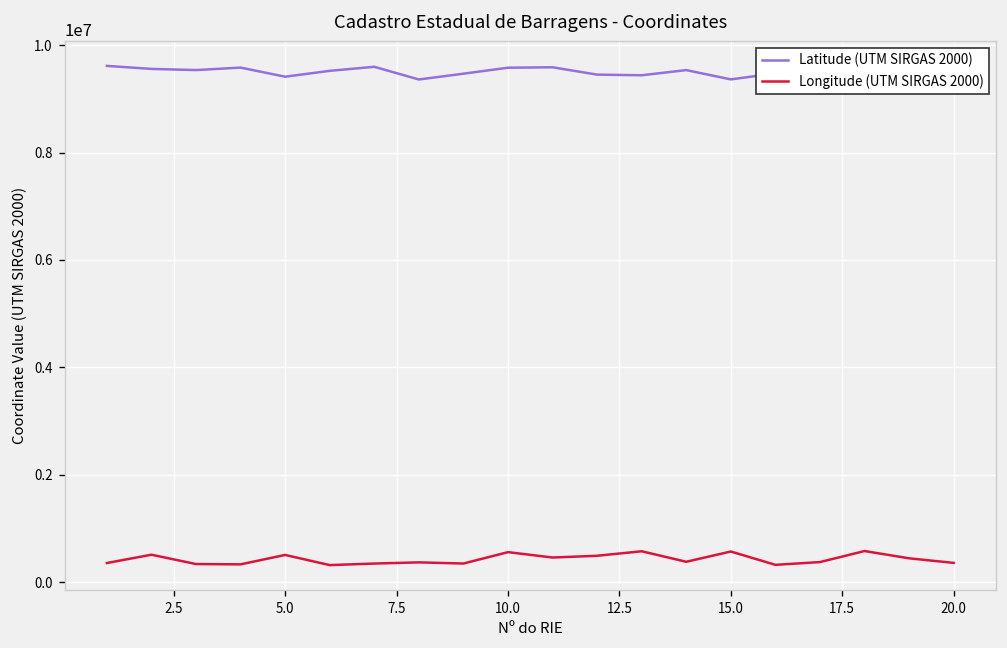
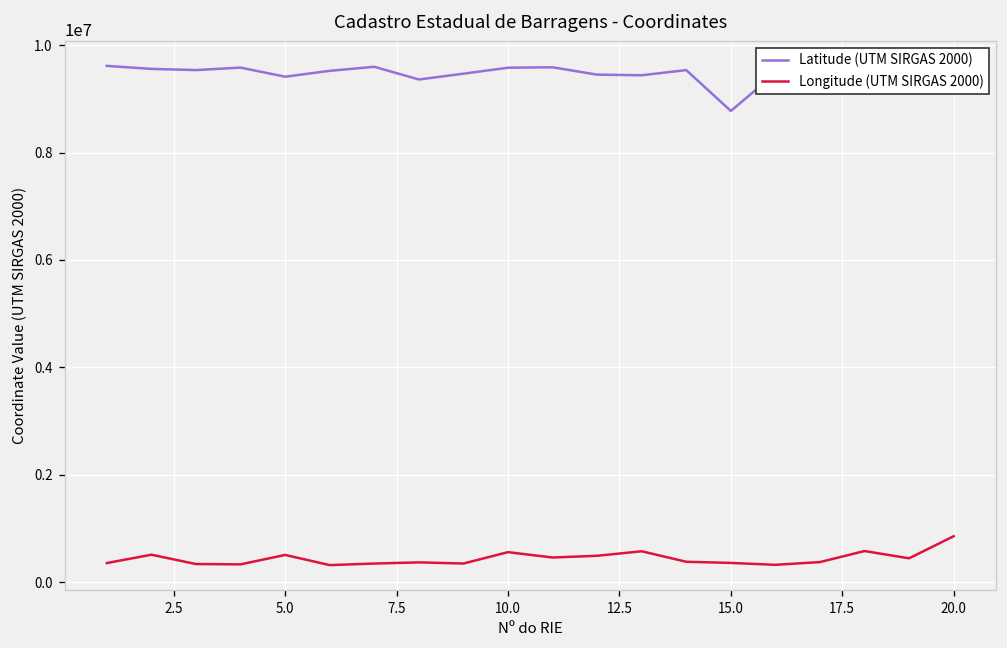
Latitude (UTM SIRGAS 2000), 15.0: 9400000 -> 8800000
Longitude (UTM SIRGAS 2000), 15.0: 600000 -> 400000
Longitude (UTM SIRGAS 2000), 20.0: 400000 -> 900000
